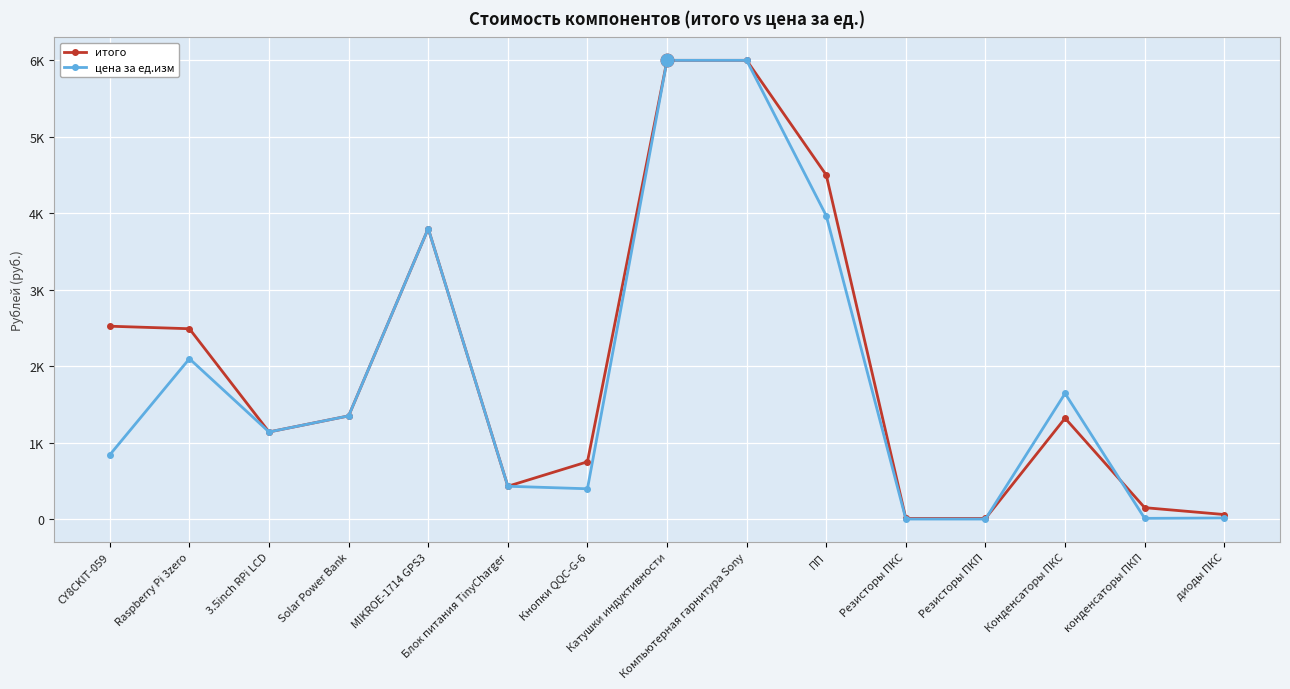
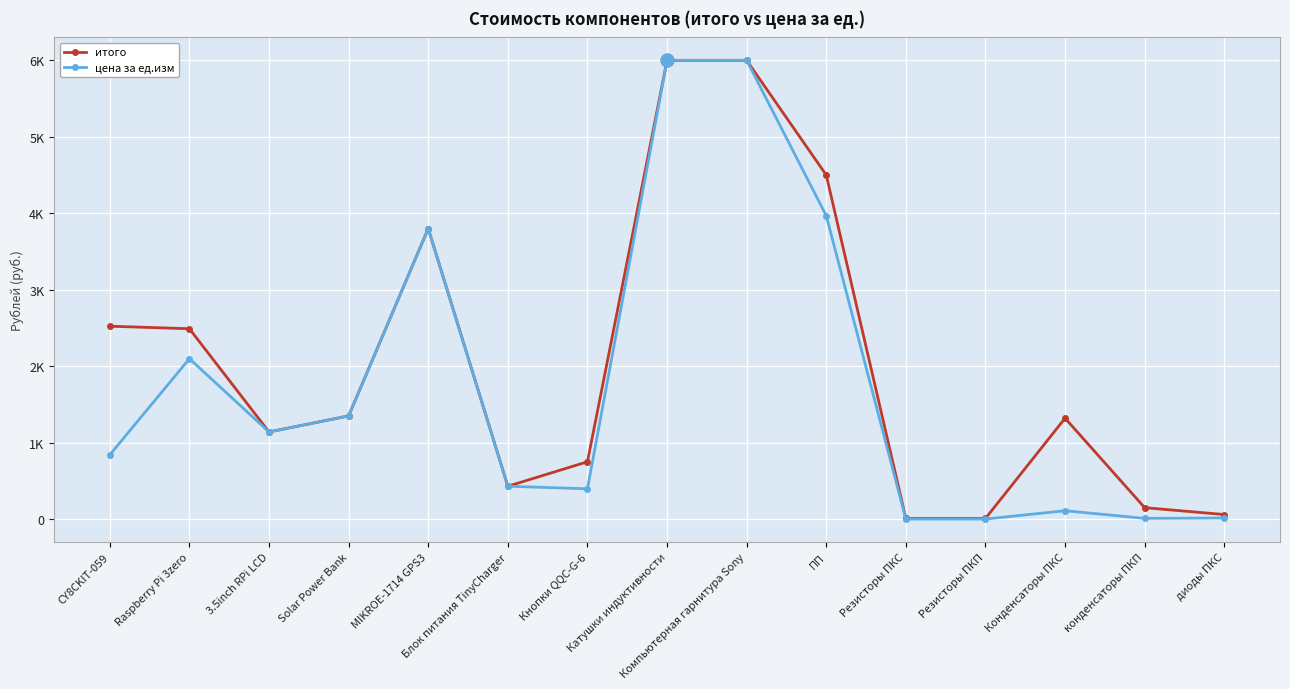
цена за ед.изм, Конденсаторы ПКС: 1600 -> 100
